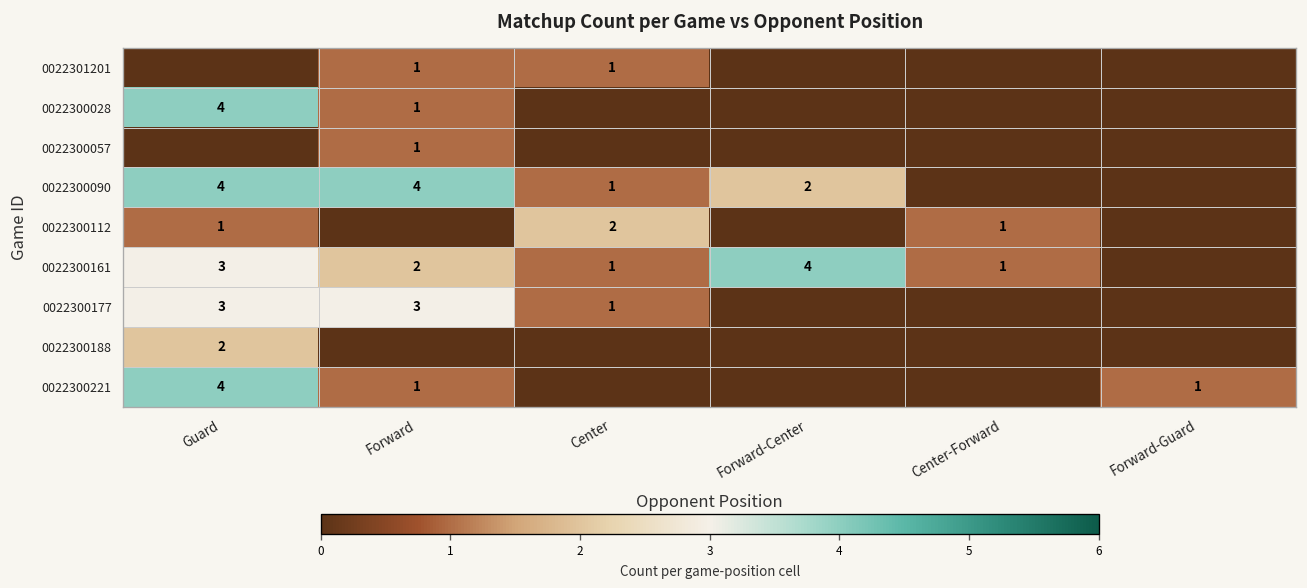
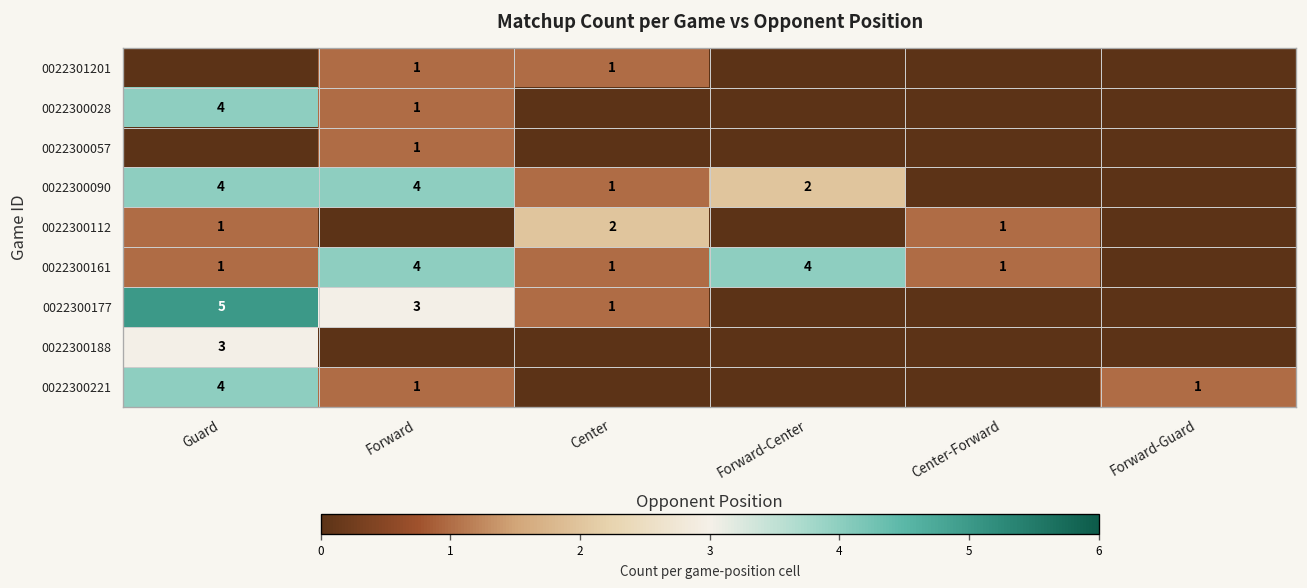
0022300161, Guard: 3 -> 1
0022300161, Forward: 2 -> 4
0022300177, Guard: 3 -> 5
0022300188, Guard: 2 -> 3
